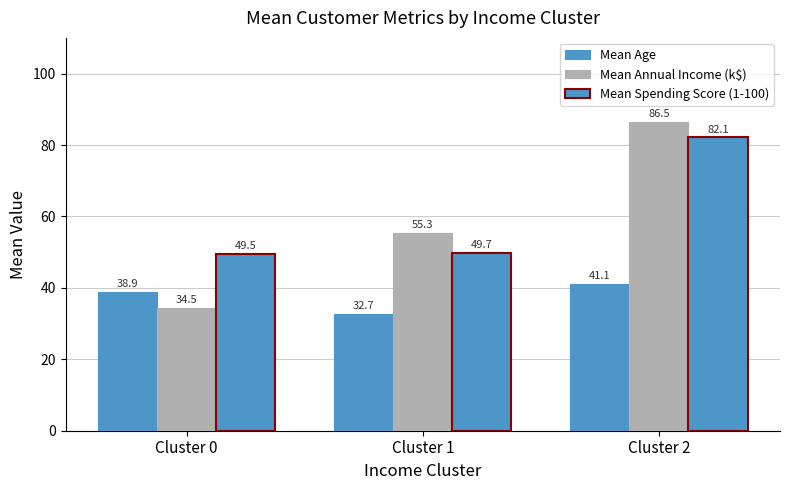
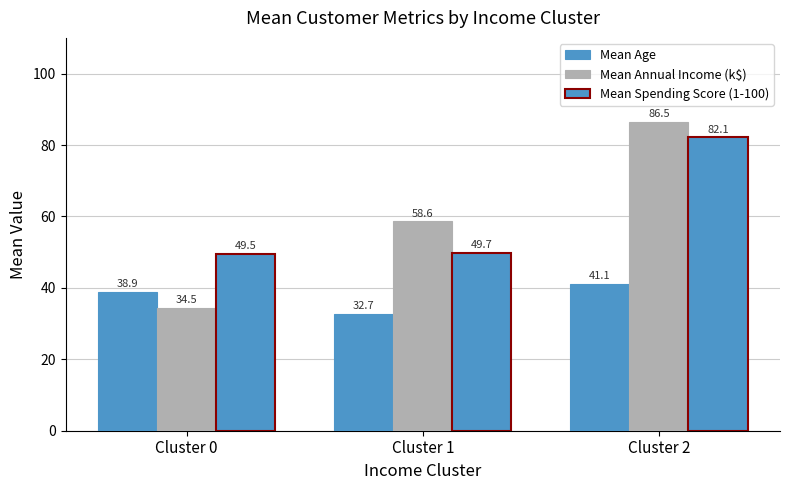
Mean Annual Income (k$), Cluster 1: 55.3 -> 58.6
